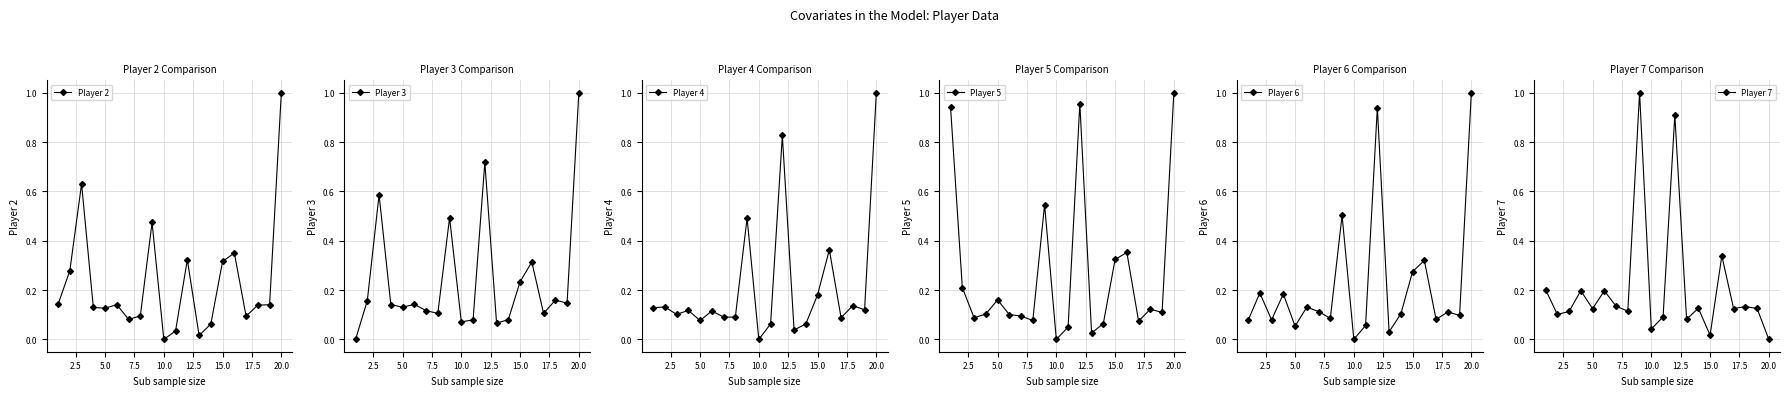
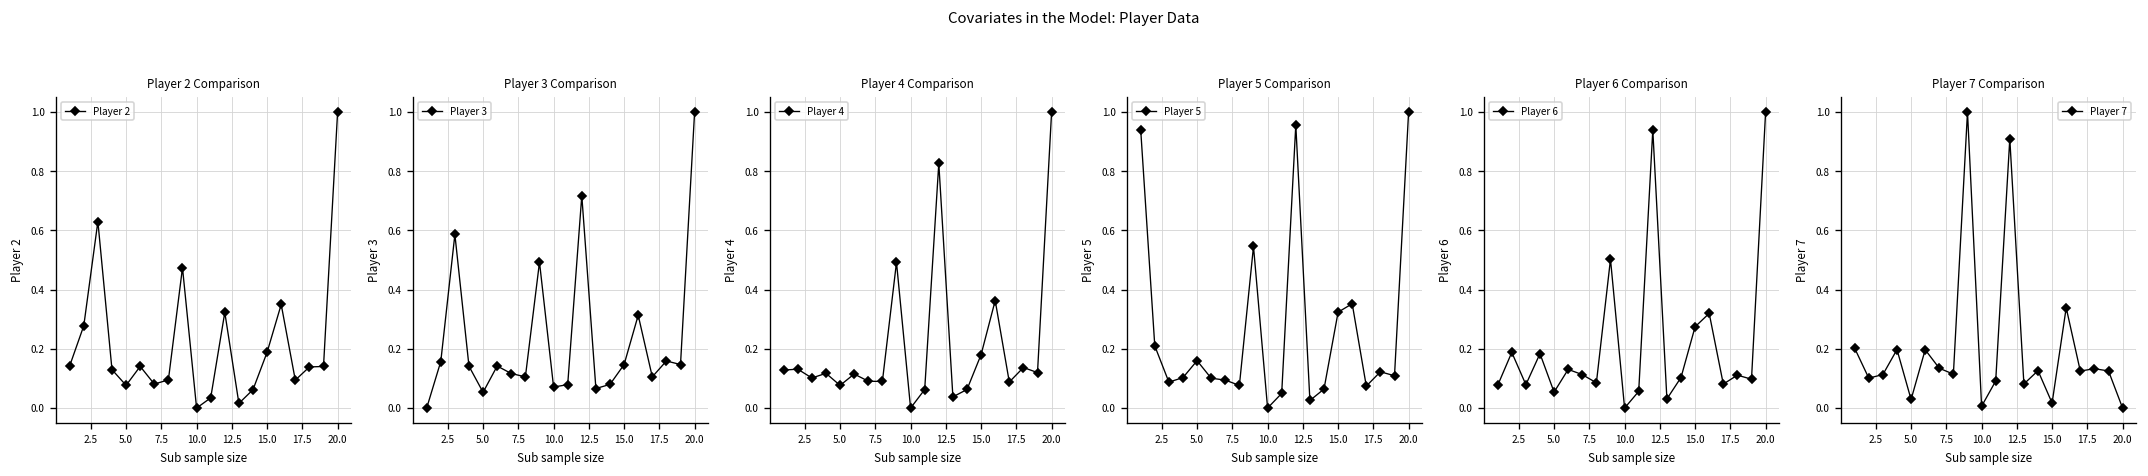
Player 2 Comparison, 5.0: 0.13 -> 0.08
Player 2 Comparison, 15.0: 0.32 -> 0.19
Player 3 Comparison, 5.0: 0.13 -> 0.05
Player 3 Comparison, 15.0: 0.23 -> 0.15
Player 7 Comparison, 5.0: 0.12 -> 0.03
Player 7 Comparison, 10.0: 0.04 -> 0.01
